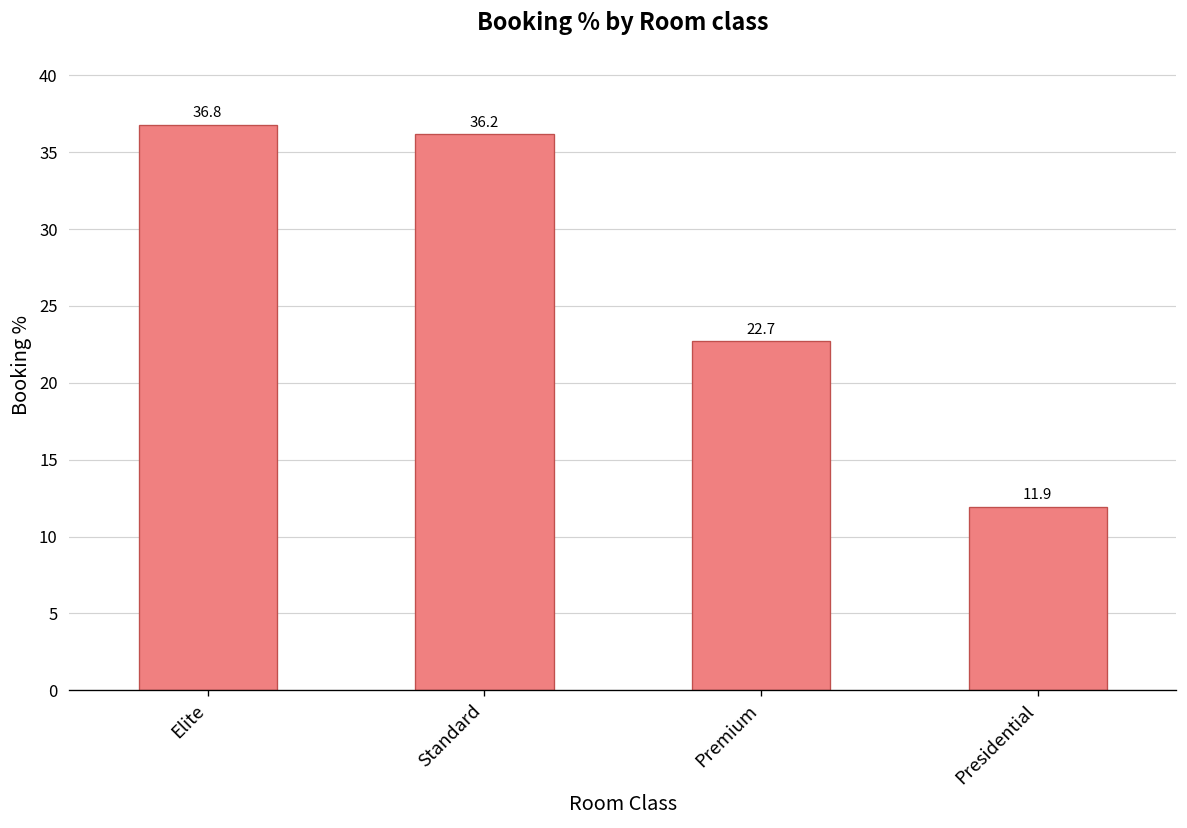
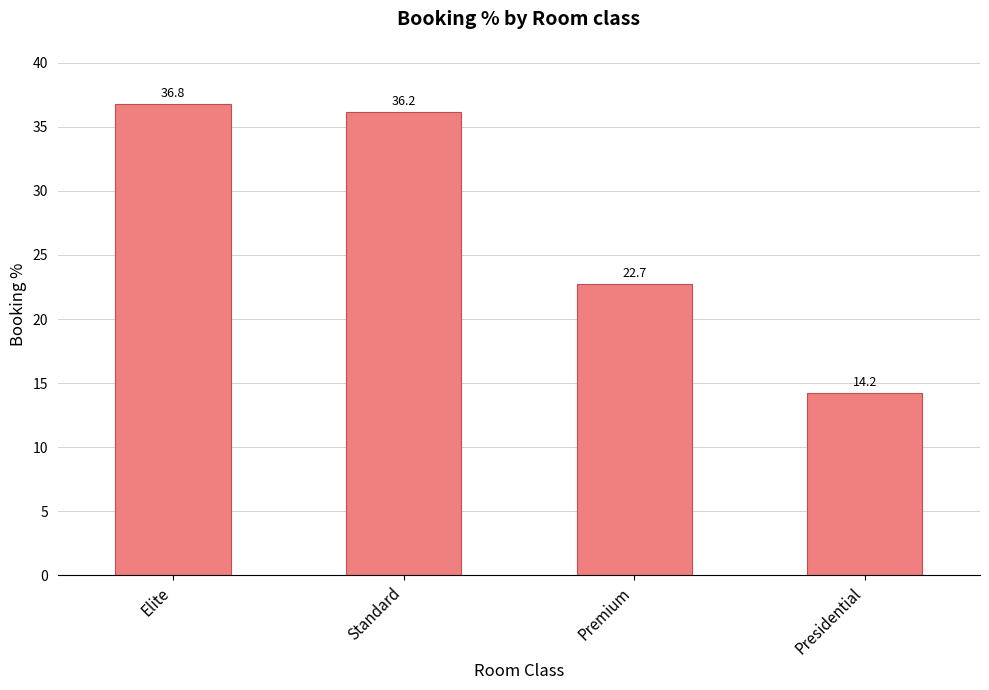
Presidential: 11.9 -> 14.2
